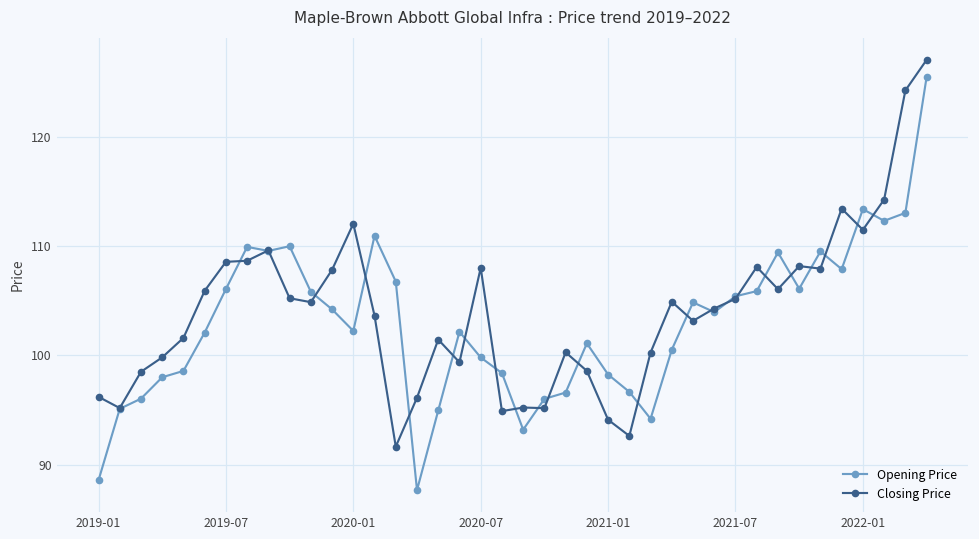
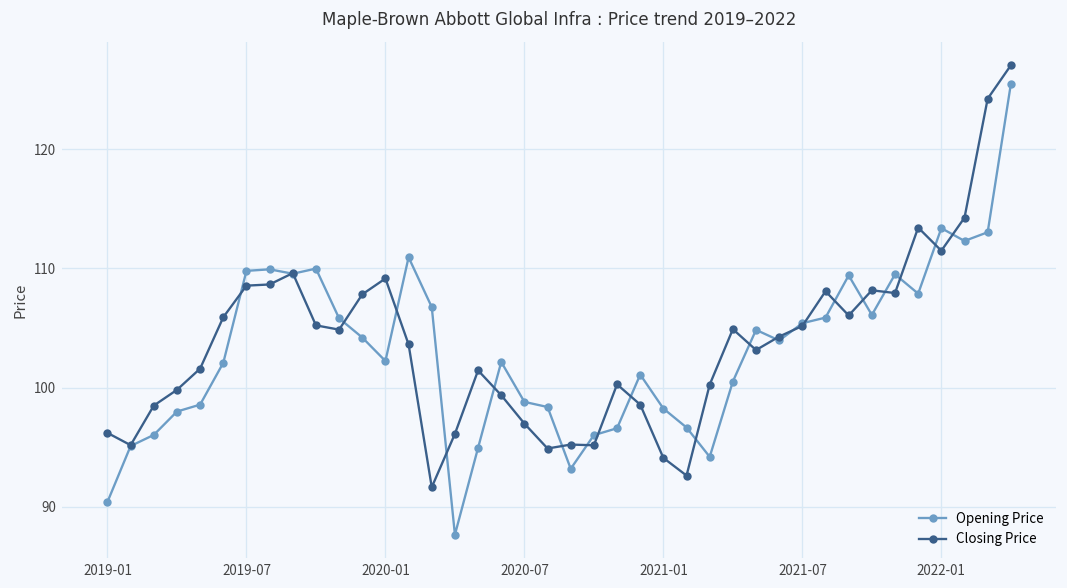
Opening Price, 2019-01: 89 -> 90
Opening Price, 2019-07: 106 -> 110
Closing Price, 2020-01: 112 -> 109
Opening Price, 2020-07: 100 -> 99
Closing Price, 2020-07: 108 -> 97
